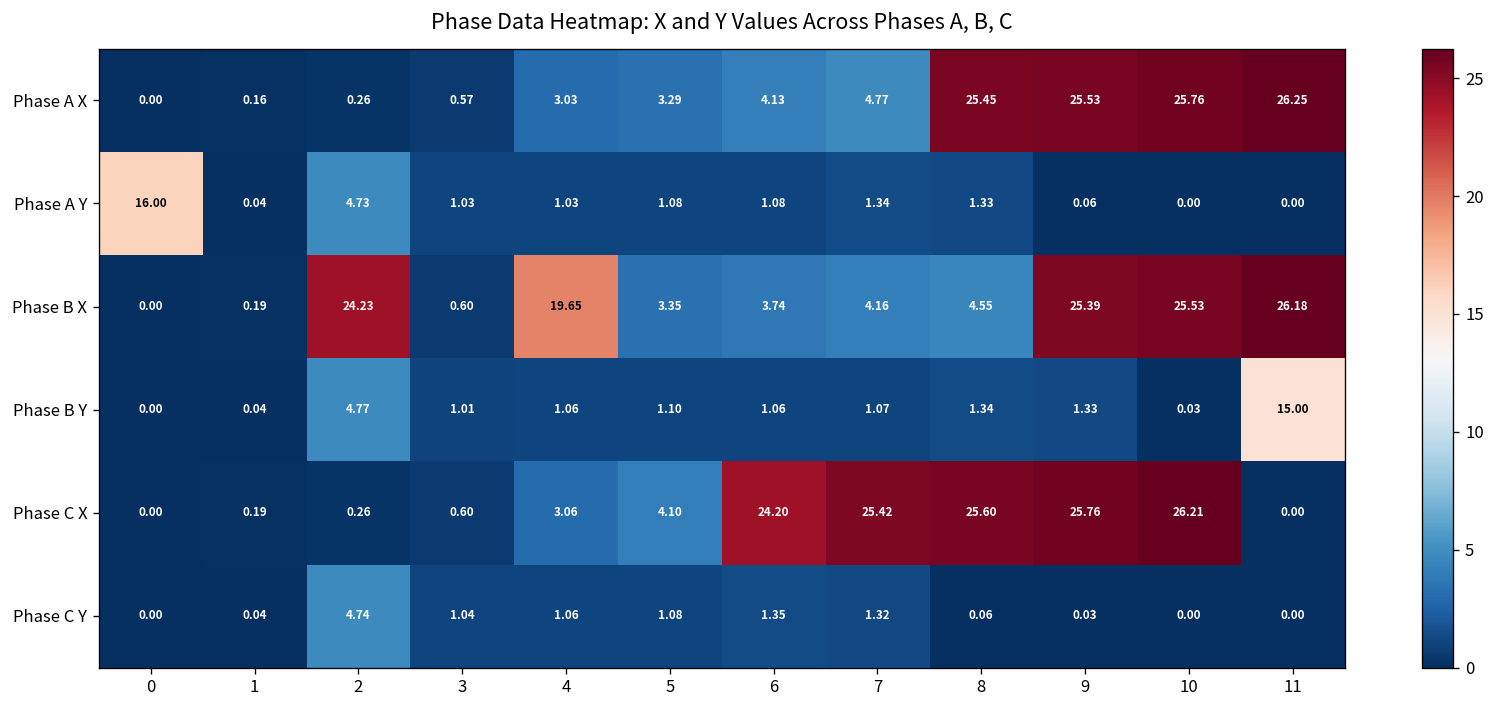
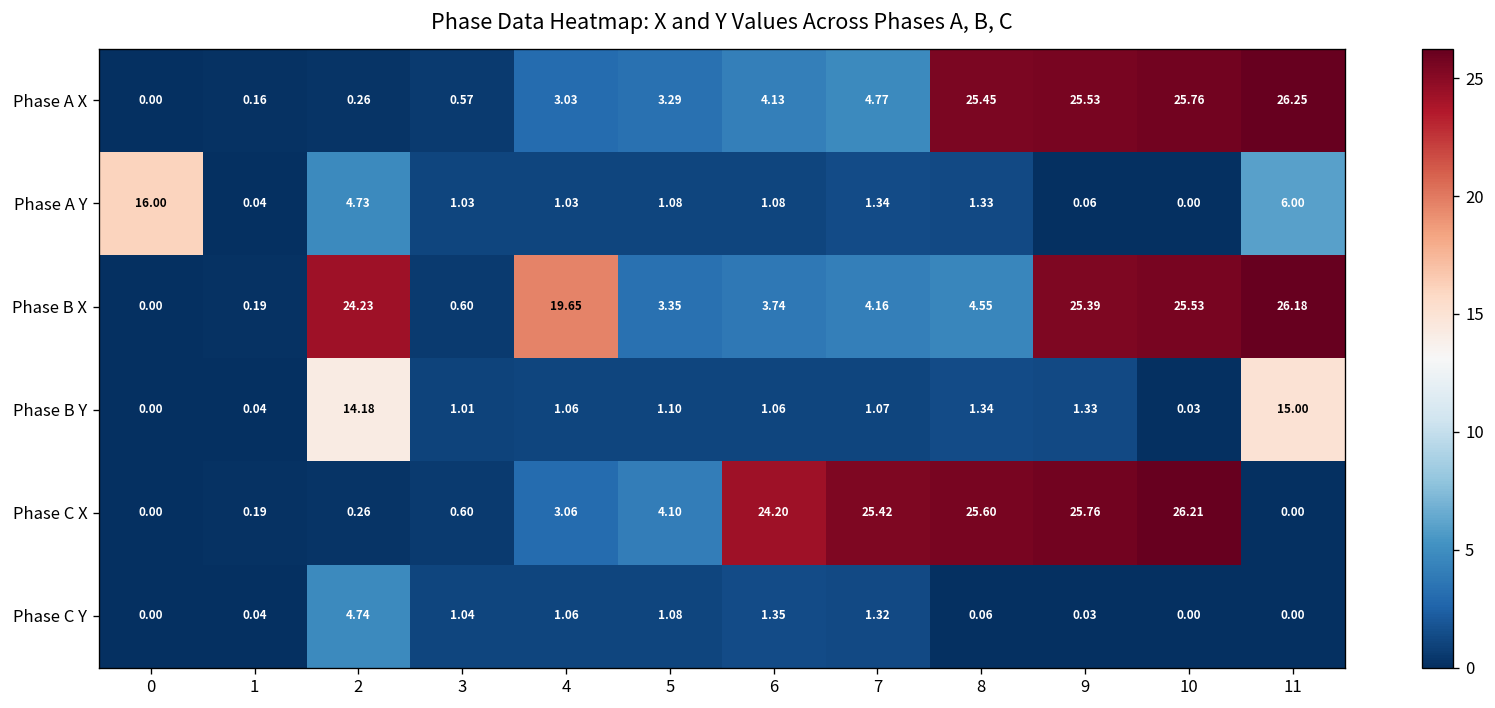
Phase A Y, 11: 0.00 -> 6.00
Phase B Y, 2: 4.77 -> 14.18
